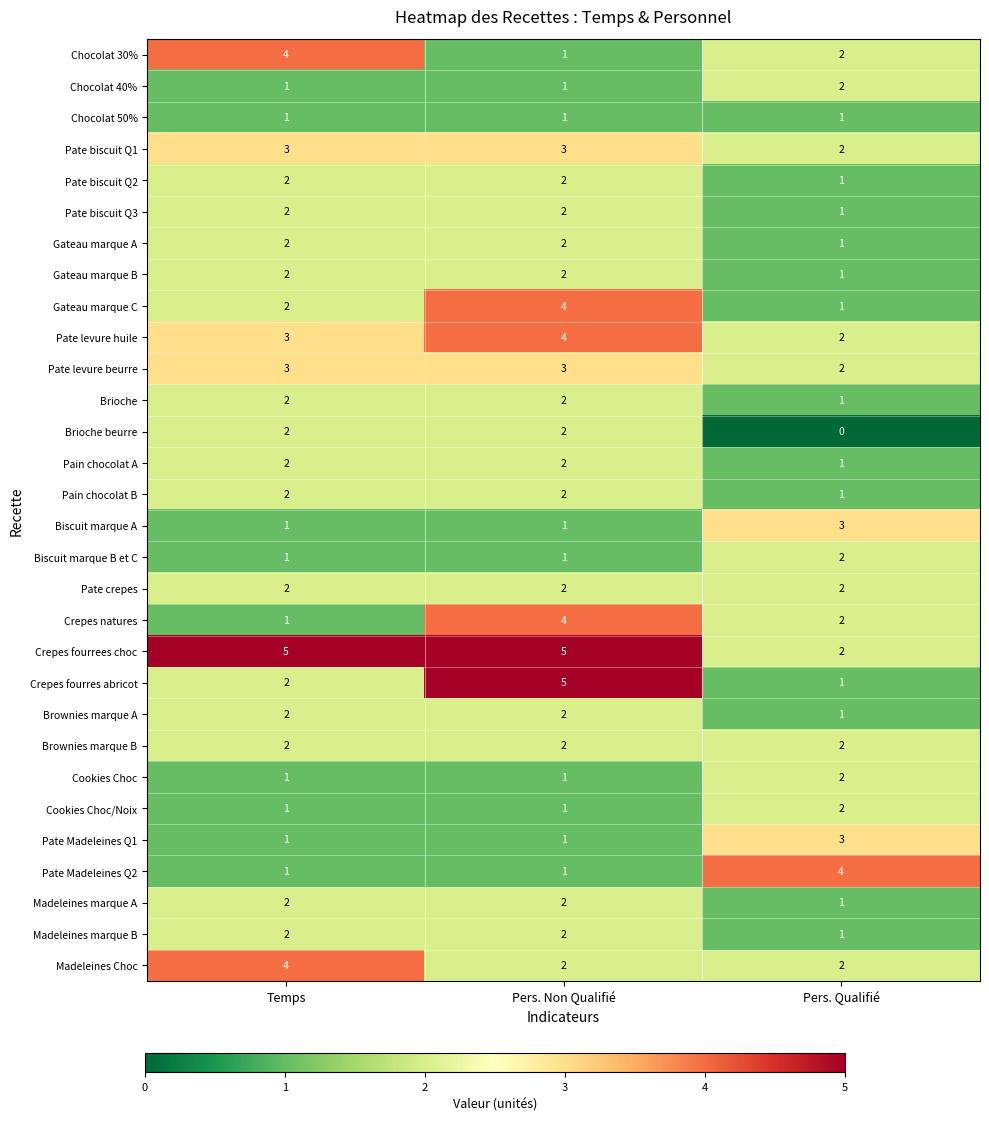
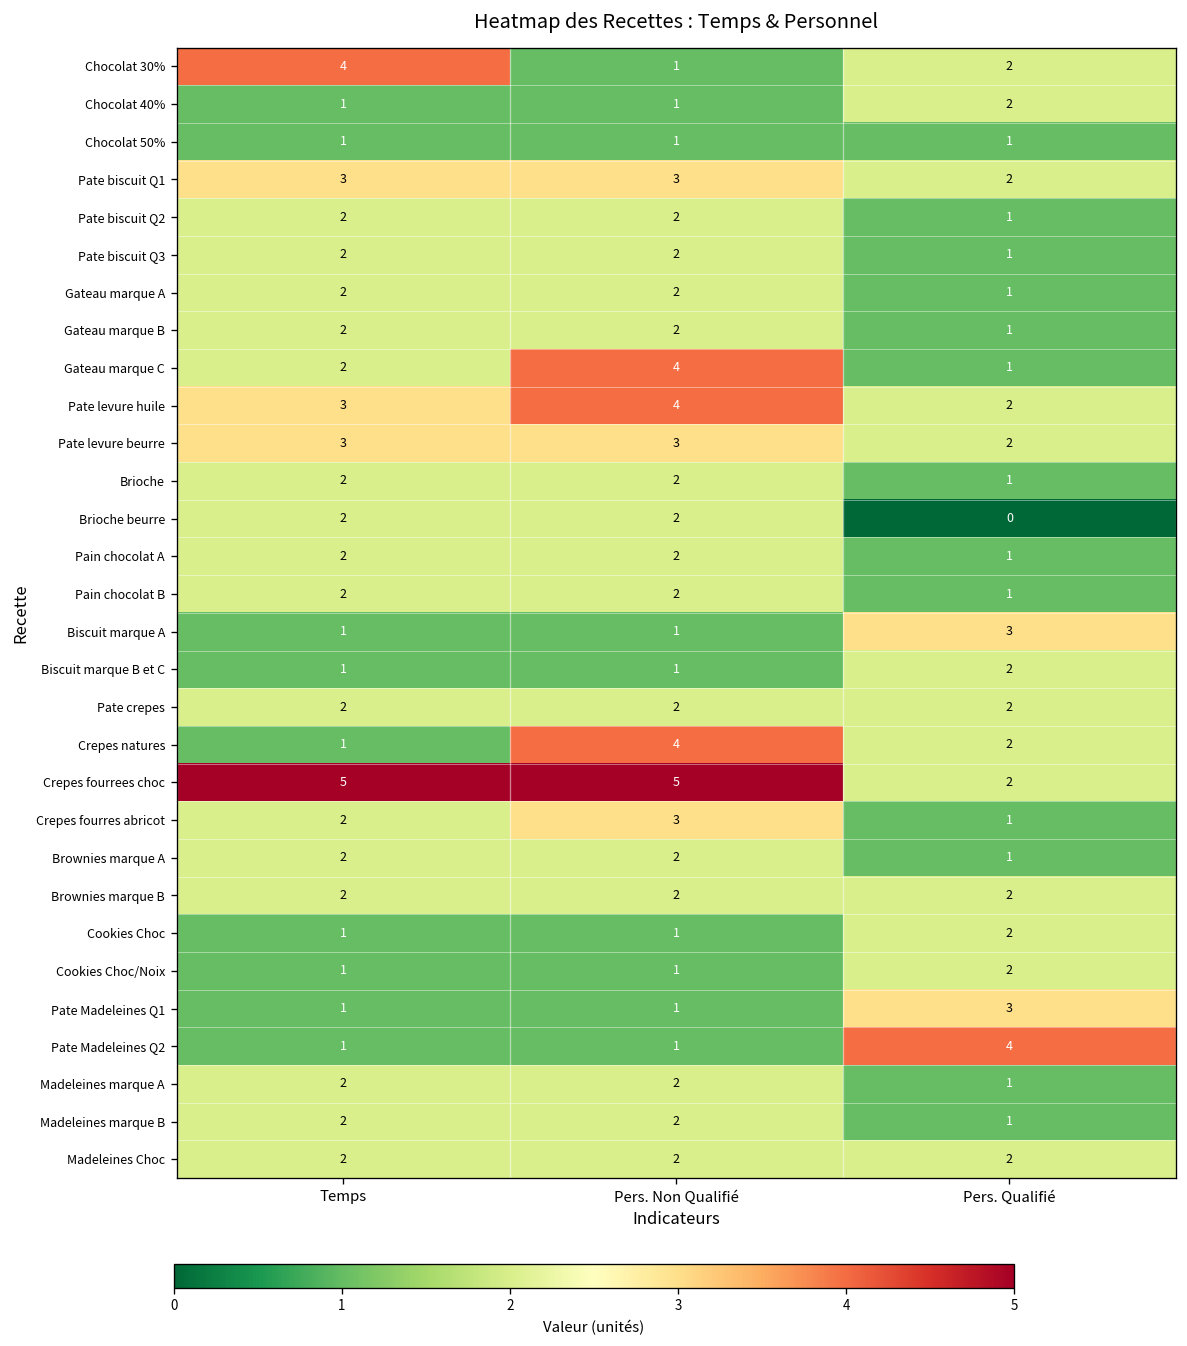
Crepes fourres abricot, Pers. Non Qualifié: 5 -> 3
Madeleines Choc, Temps: 4 -> 2
